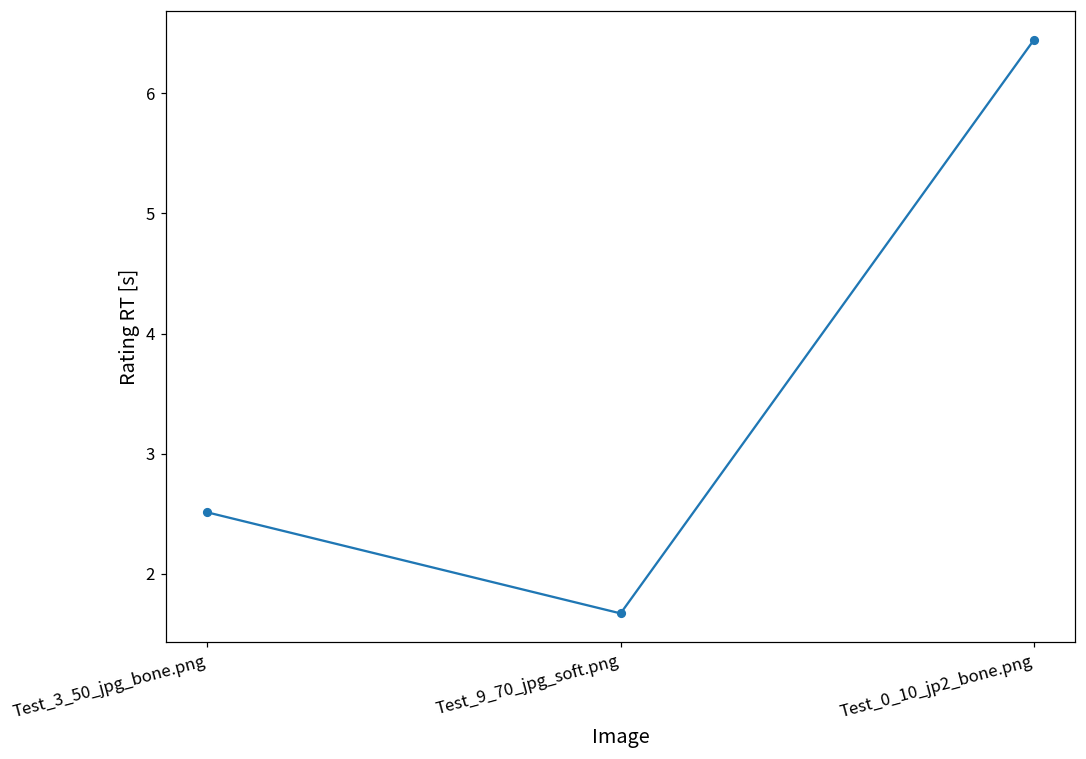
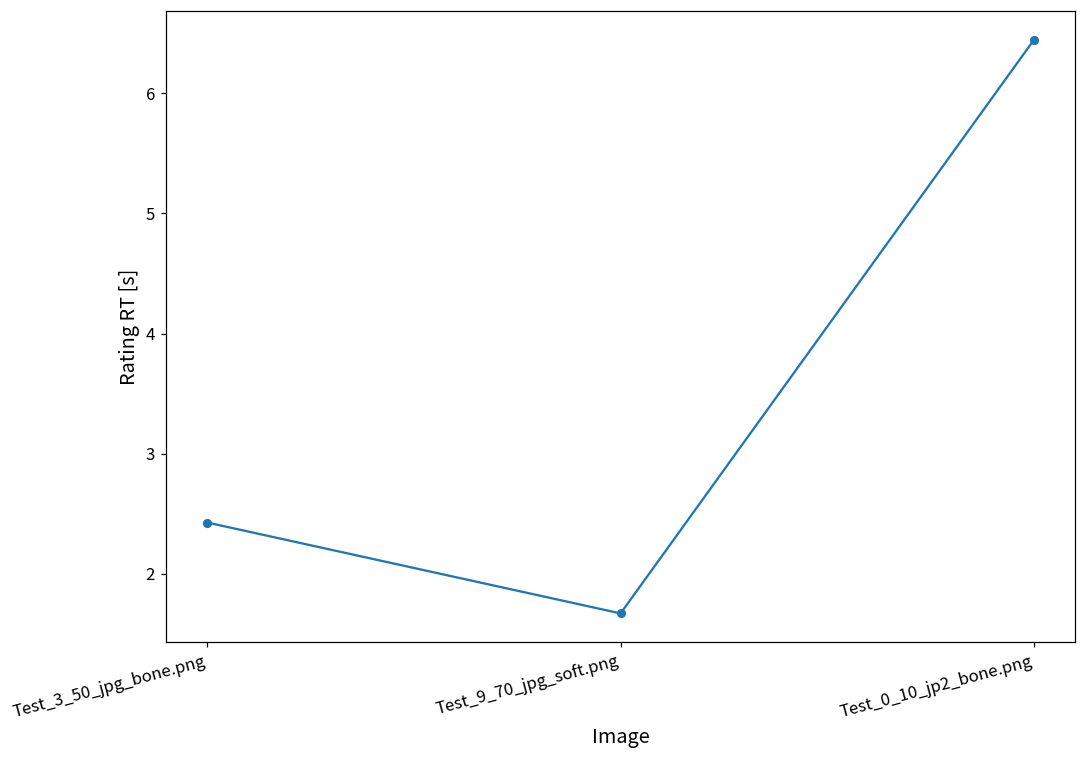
Test_3_50_jpg_bone.png: 2.51 -> 2.43
